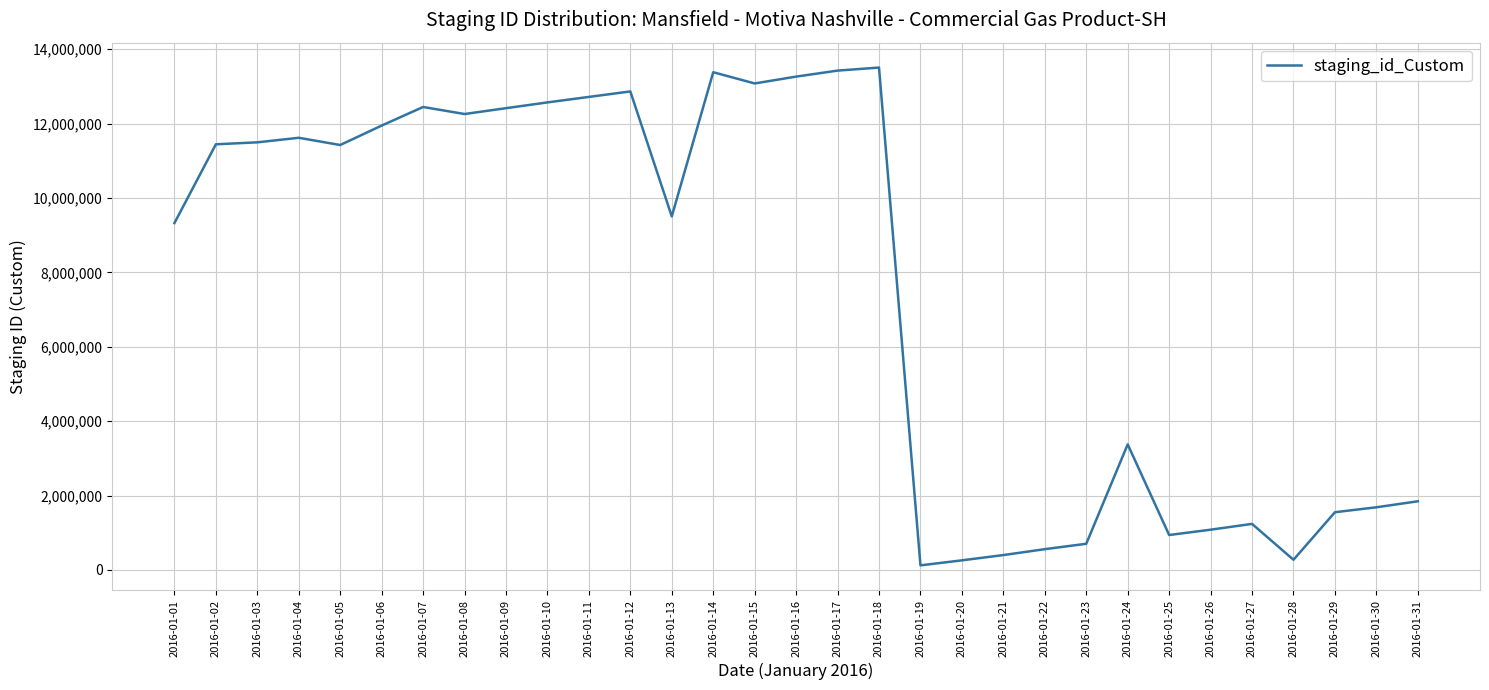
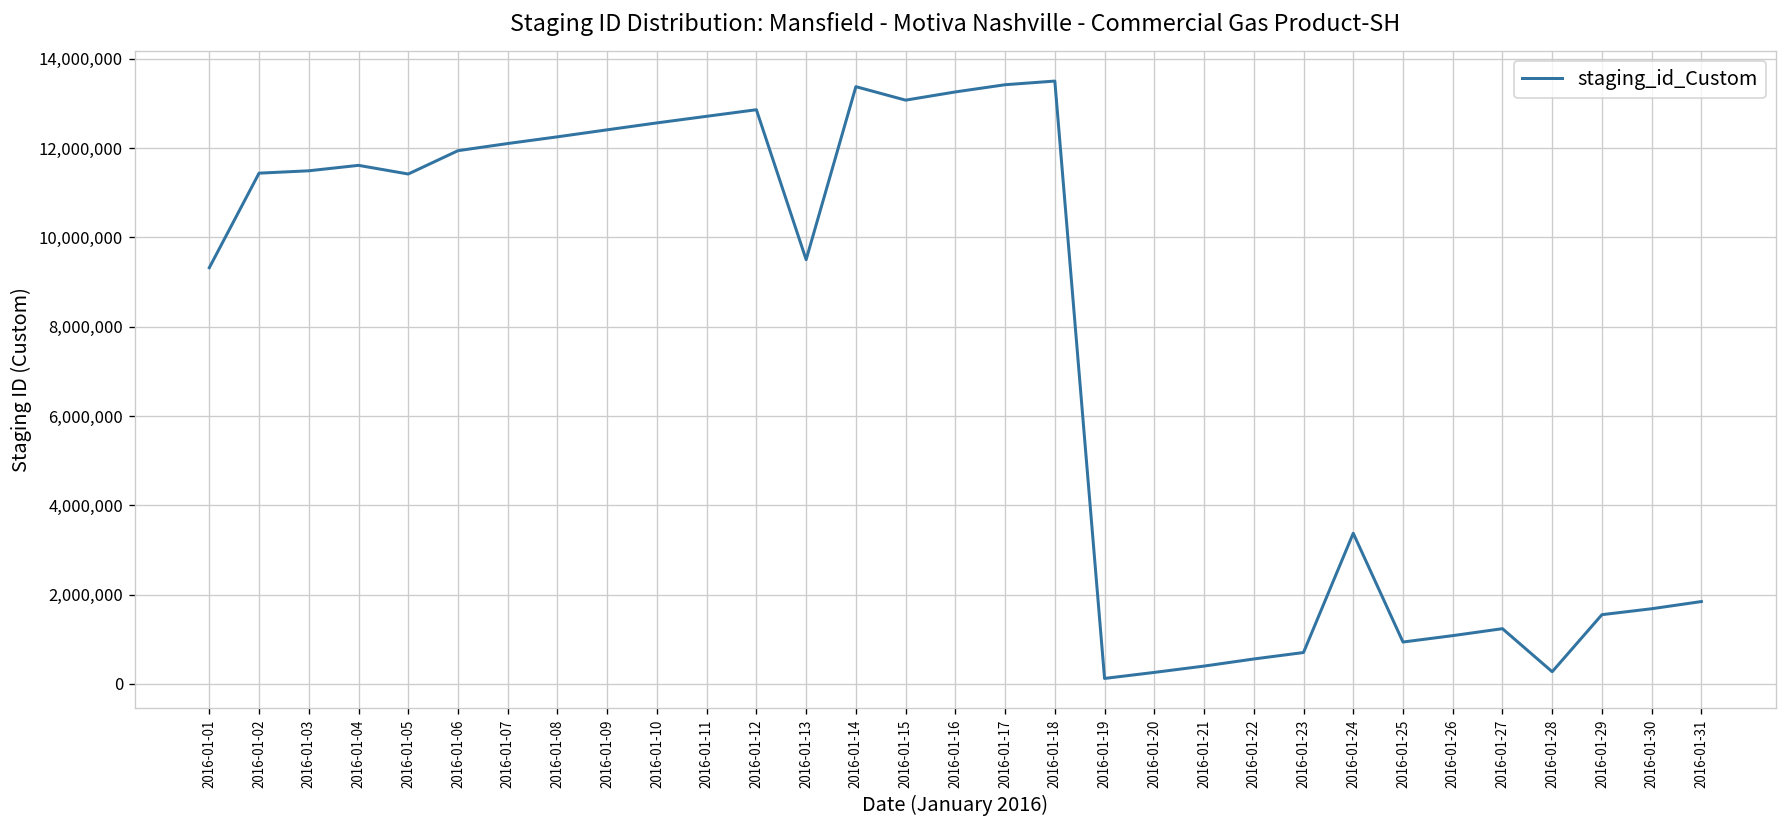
2016-01-07: 12,400,000 -> 12,100,000
